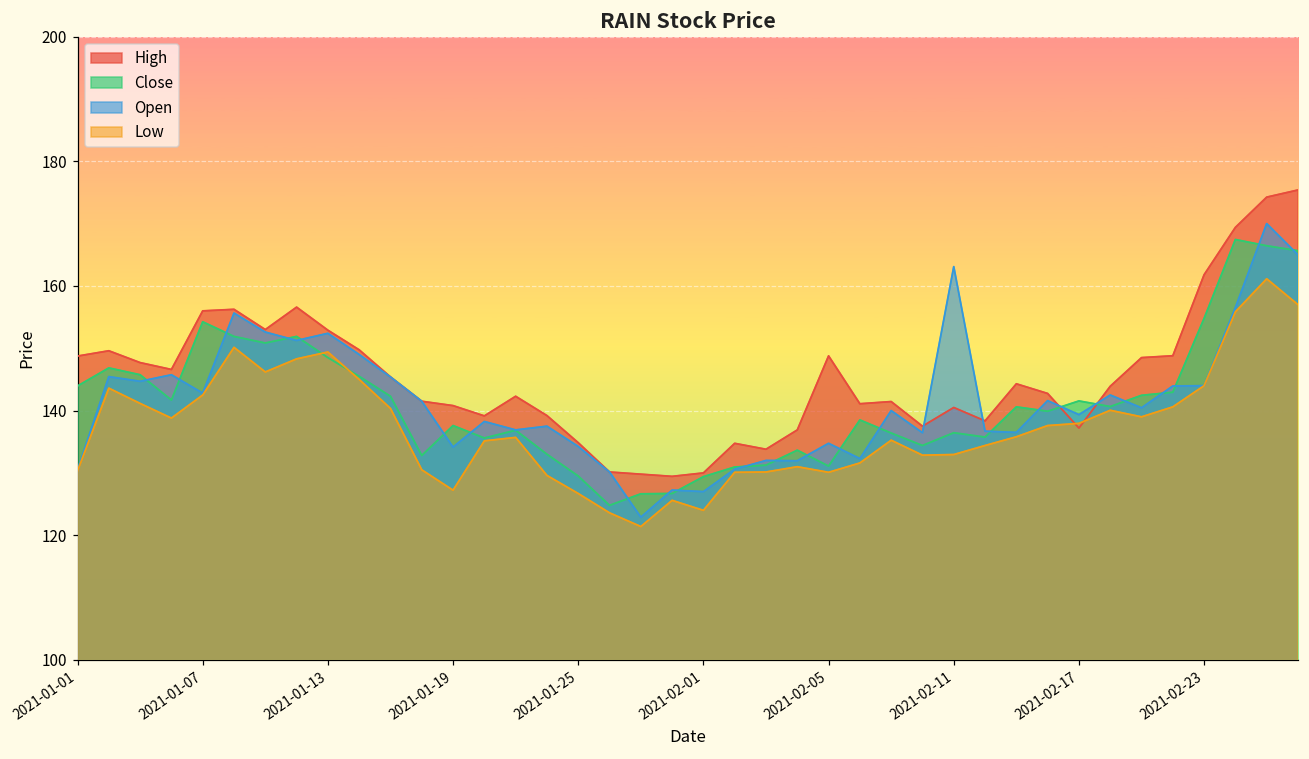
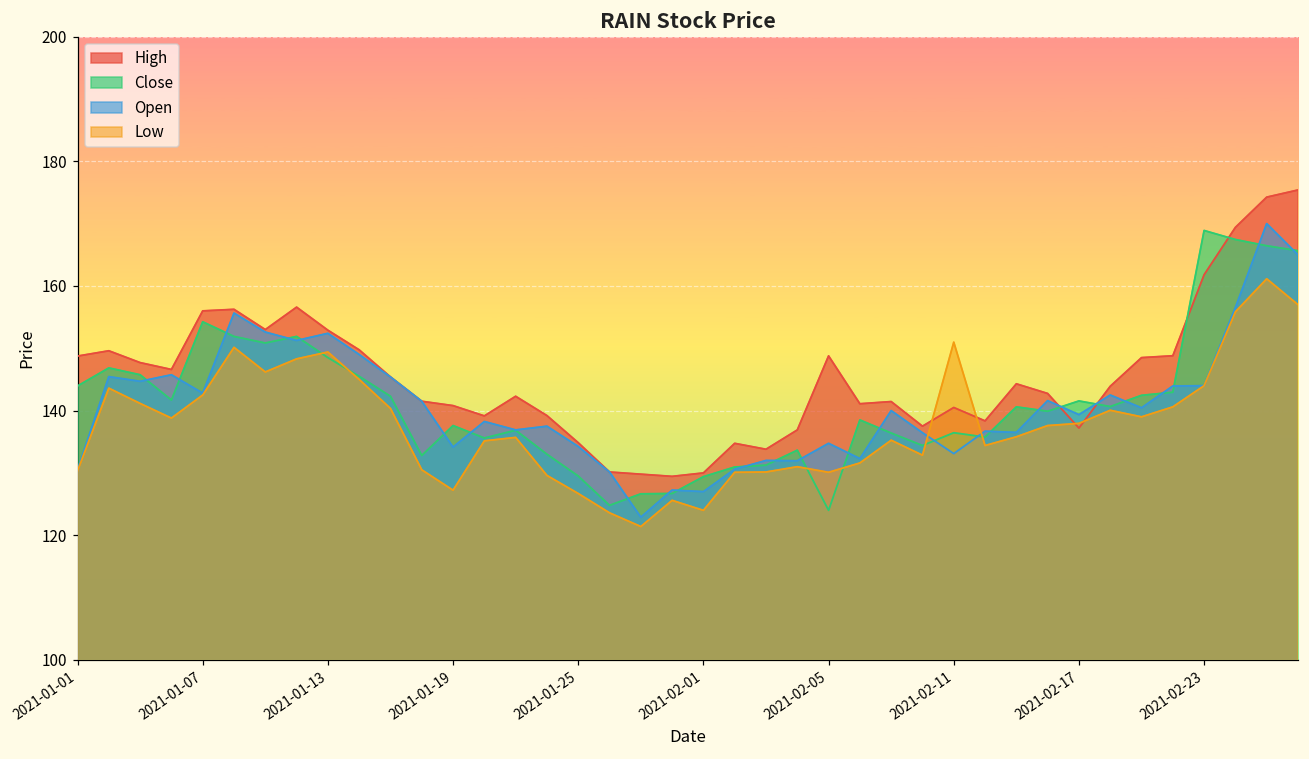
Close, 2021-02-05: 131 -> 124
Open, 2021-02-11: 163 -> 133
Low, 2021-02-11: 133 -> 151
Close, 2021-02-23: 155 -> 169
